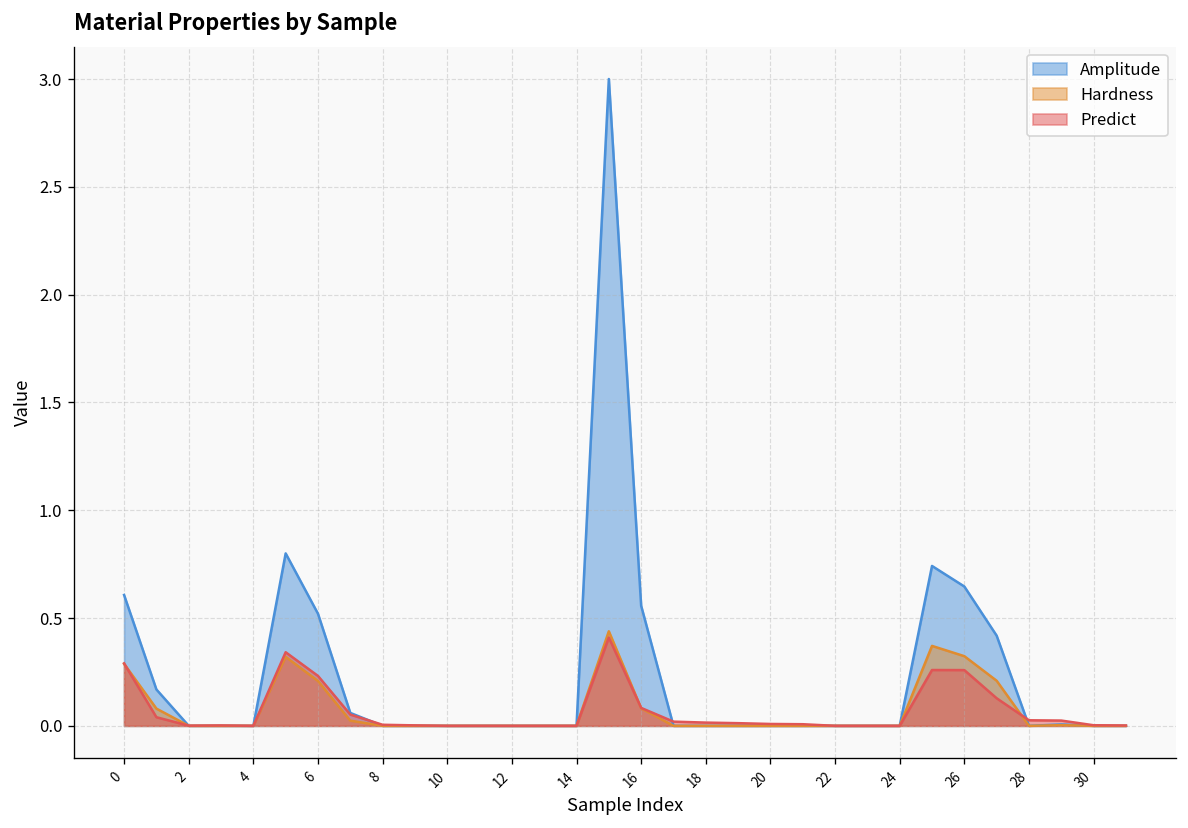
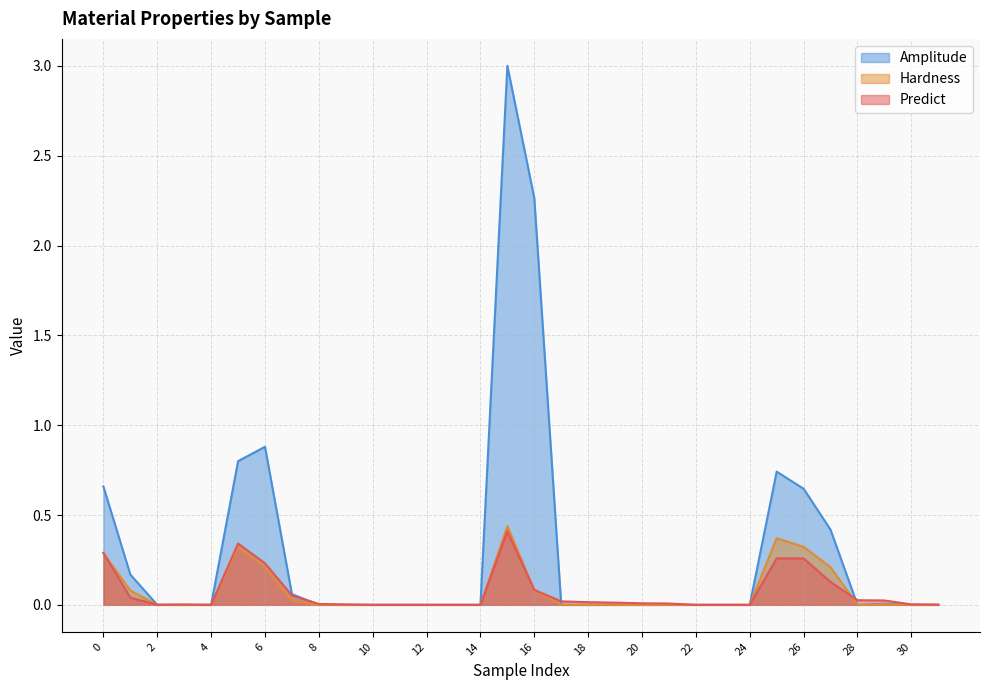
Amplitude, 0: 0.61 -> 0.66
Amplitude, 6: 0.52 -> 0.88
Amplitude, 16: 0.56 -> 2.26
